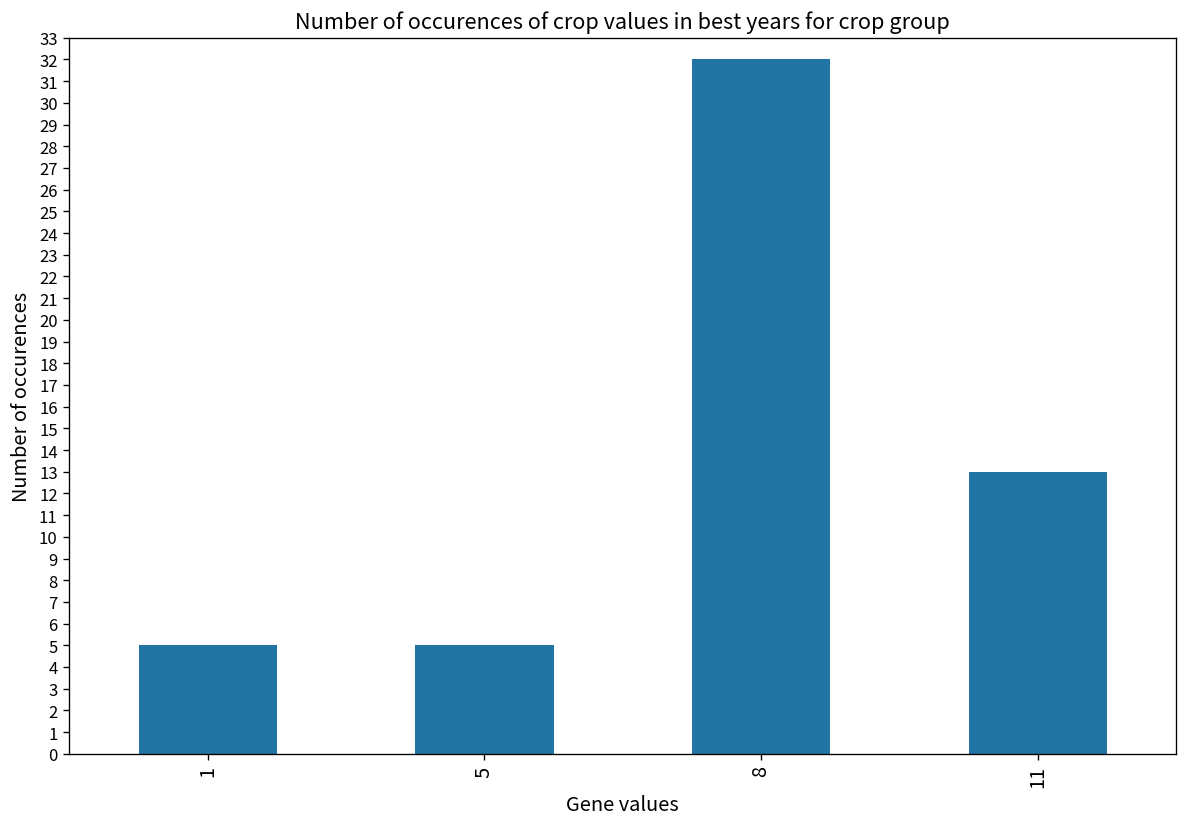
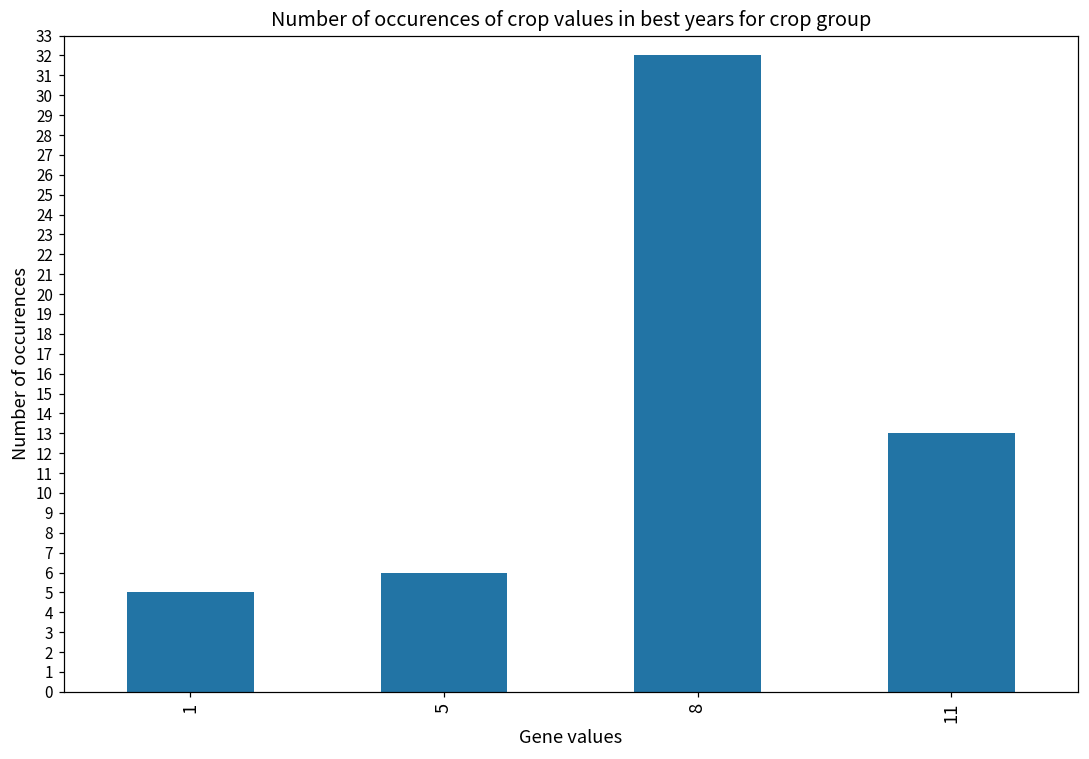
5: 5 -> 6
